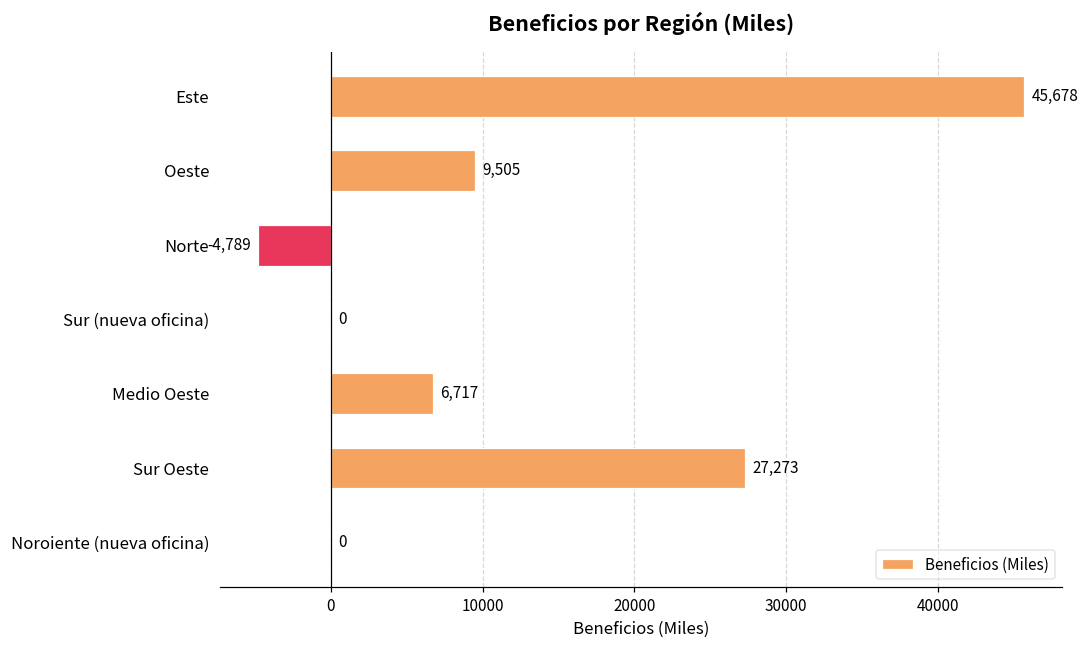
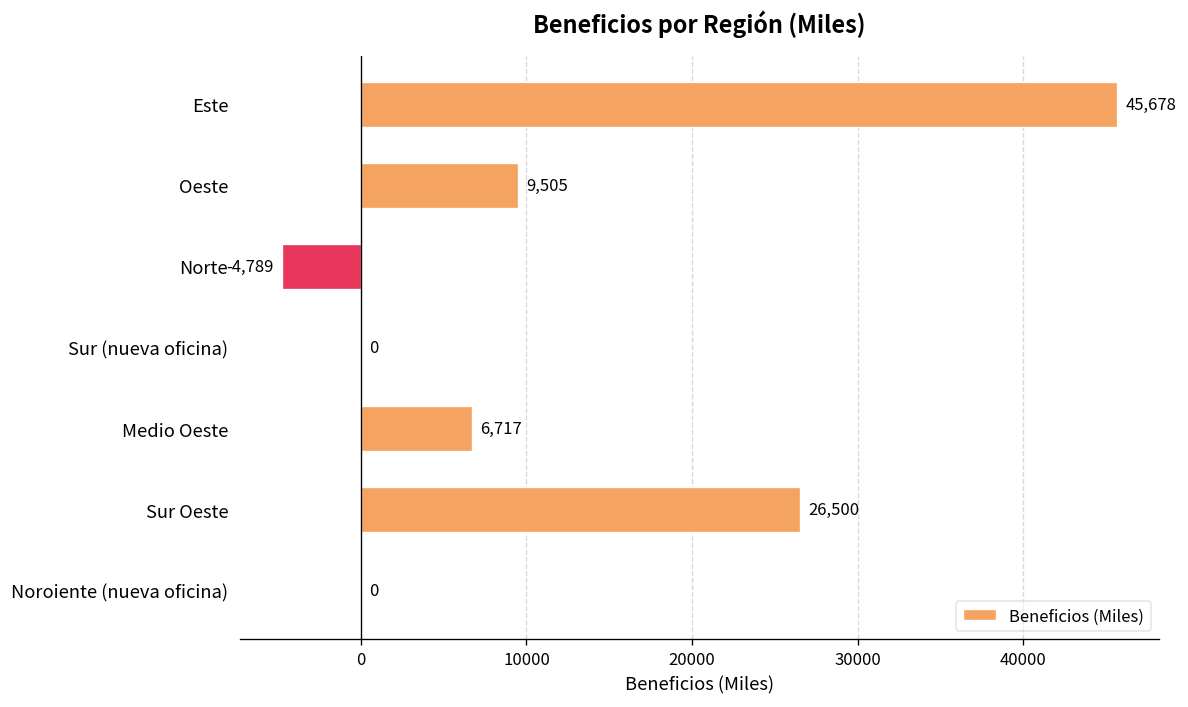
Sur Oeste: 27,273 -> 26,500
